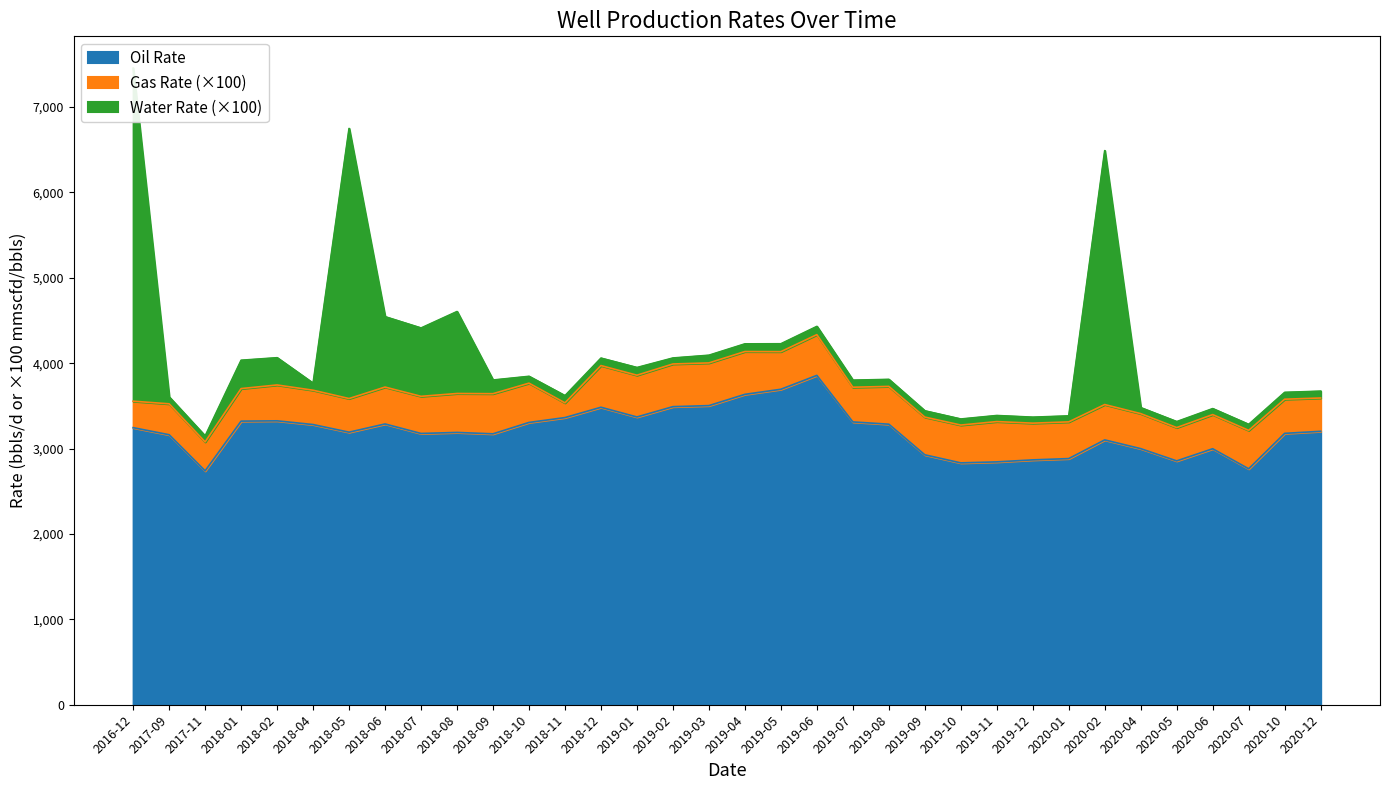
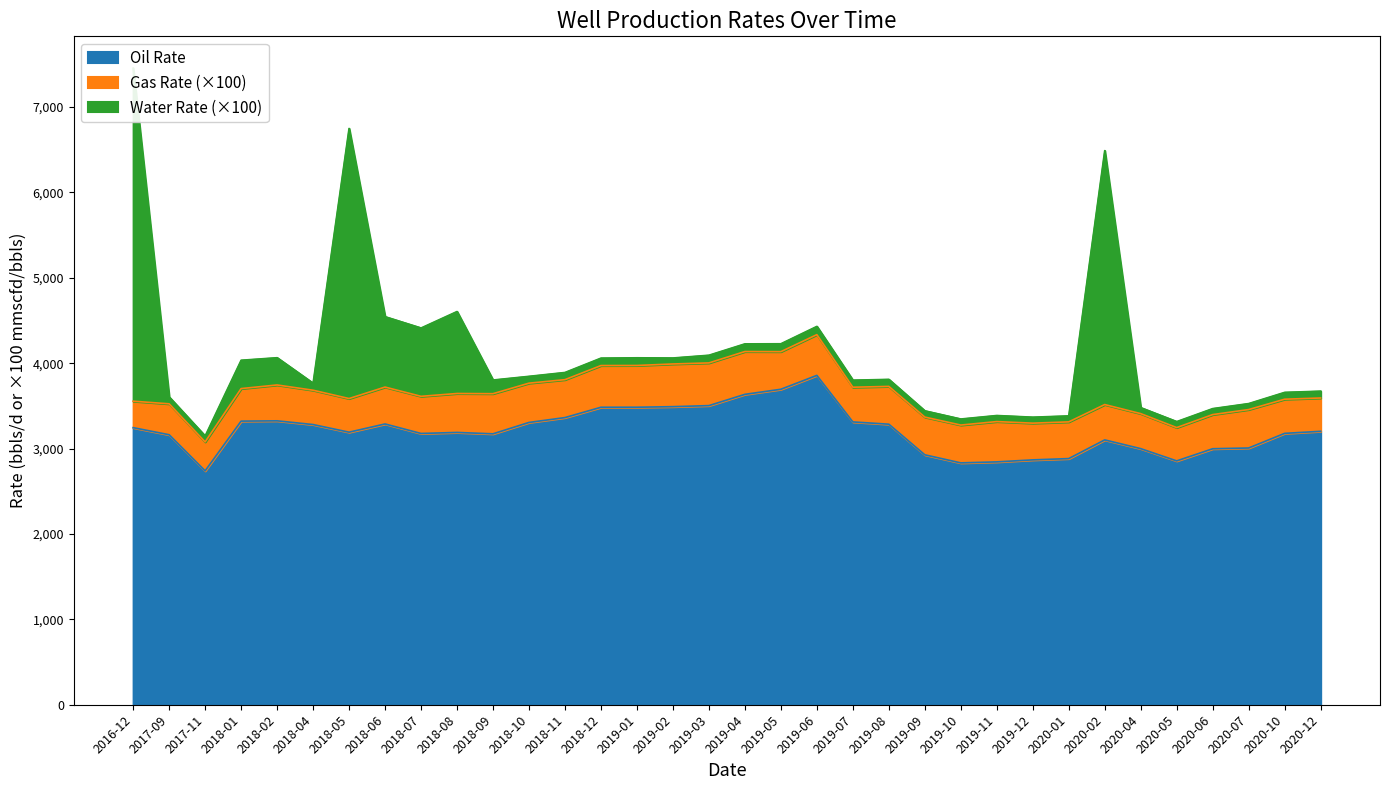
Gas Rate (×100), 2018-11: 200 -> 400
Oil Rate, 2019-01: 3,400 -> 3,500
Oil Rate, 2020-07: 2,800 -> 3,000
